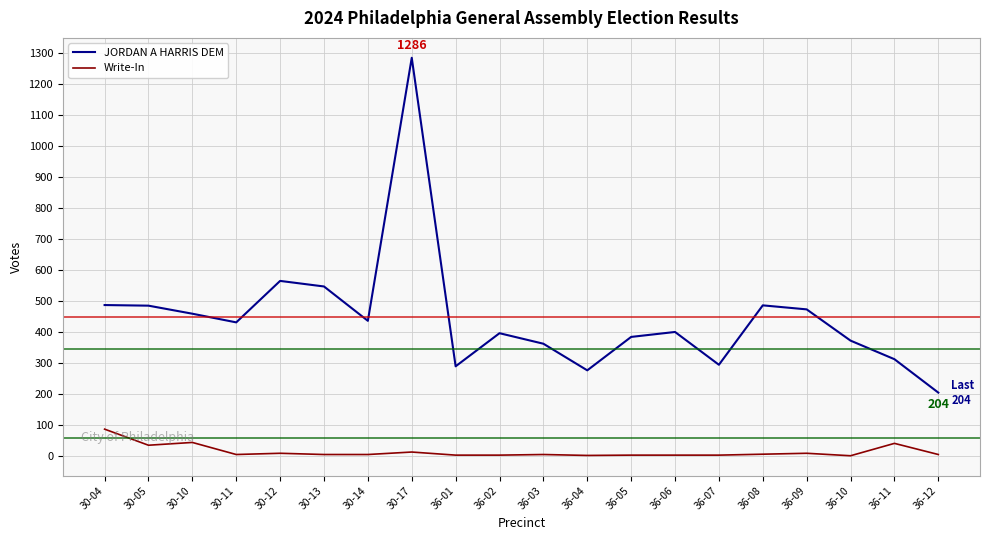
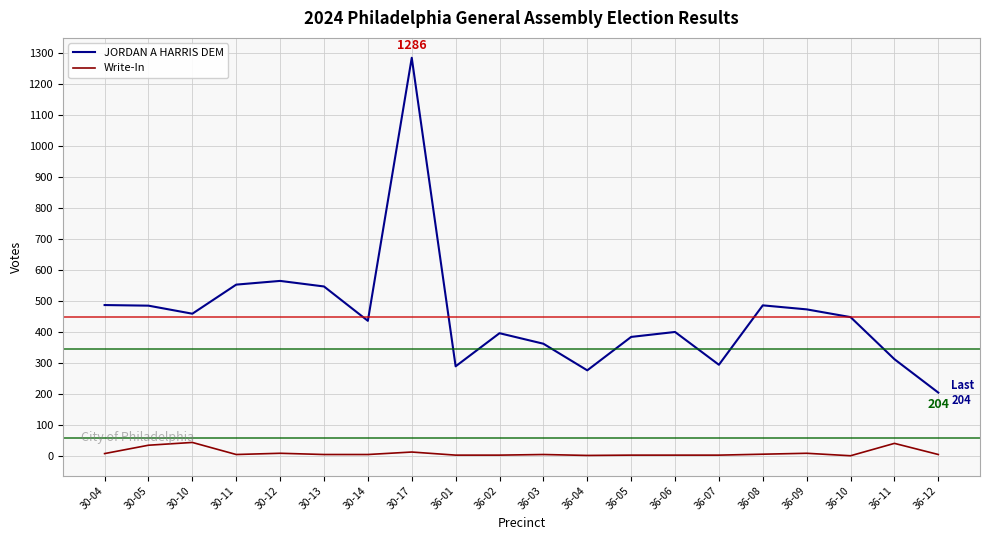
Write-In, 30-04: 90 -> 10
JORDAN A HARRIS DEM, 30-11: 430 -> 550
JORDAN A HARRIS DEM, 36-10: 370 -> 450
